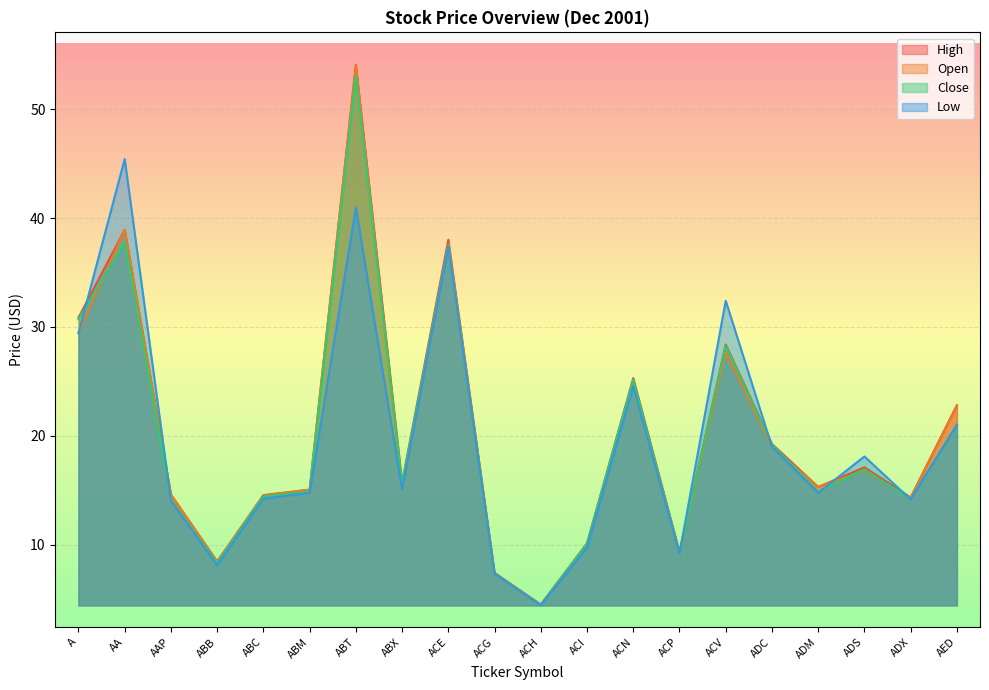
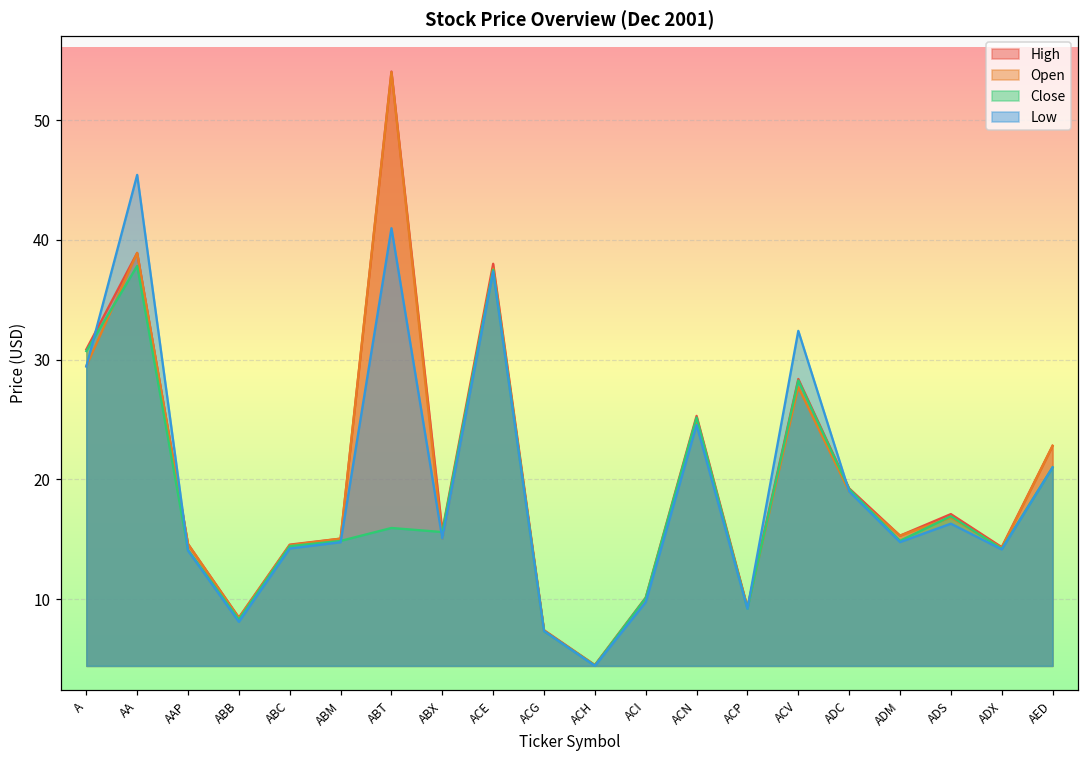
Close, ABT: 53.0 -> 15.9
Low, ADS: 18.1 -> 16.3
